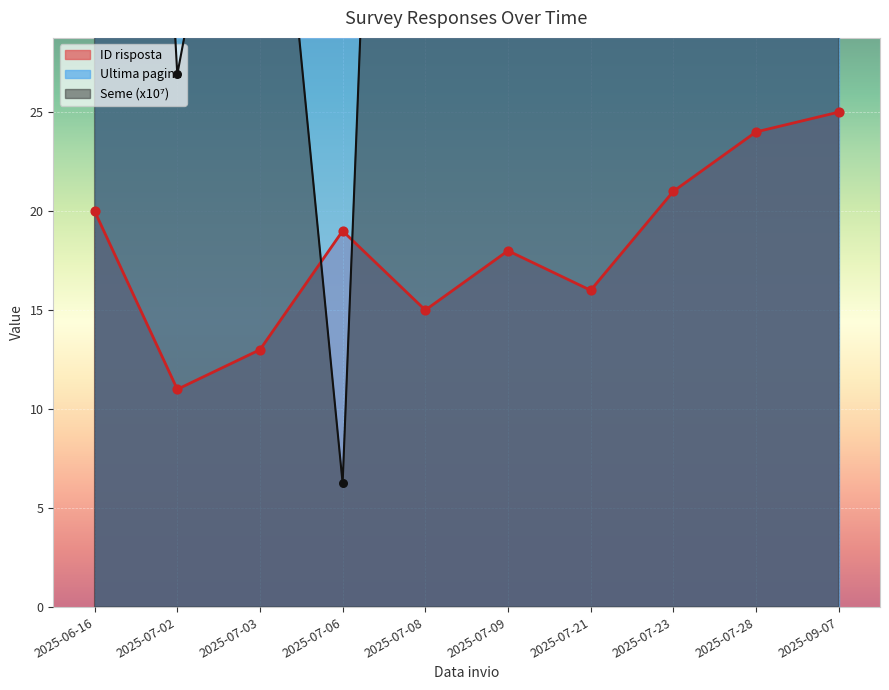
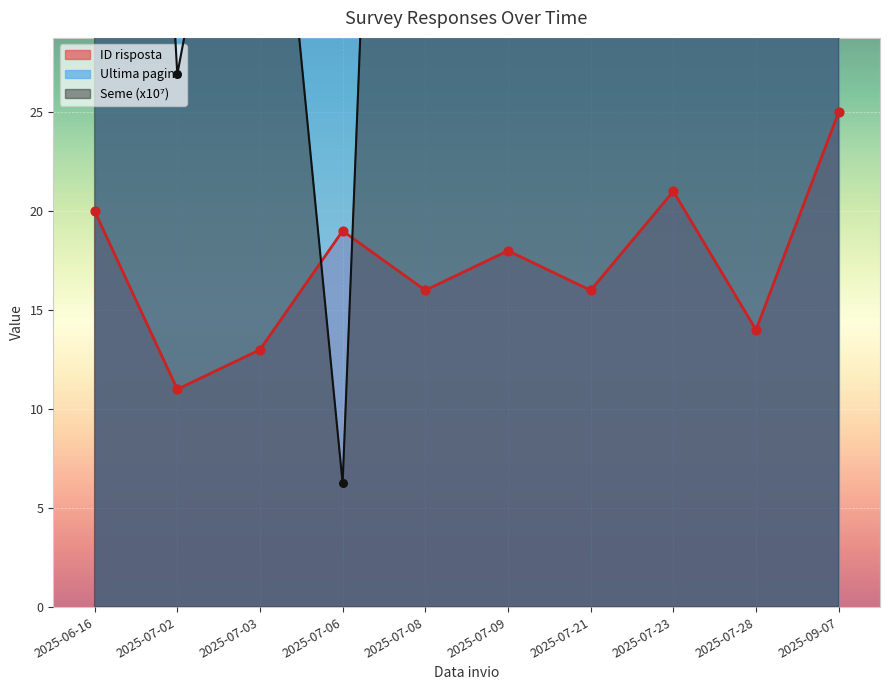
ID risposta, 2025-07-08: 15 -> 16
ID risposta, 2025-07-28: 24 -> 14
